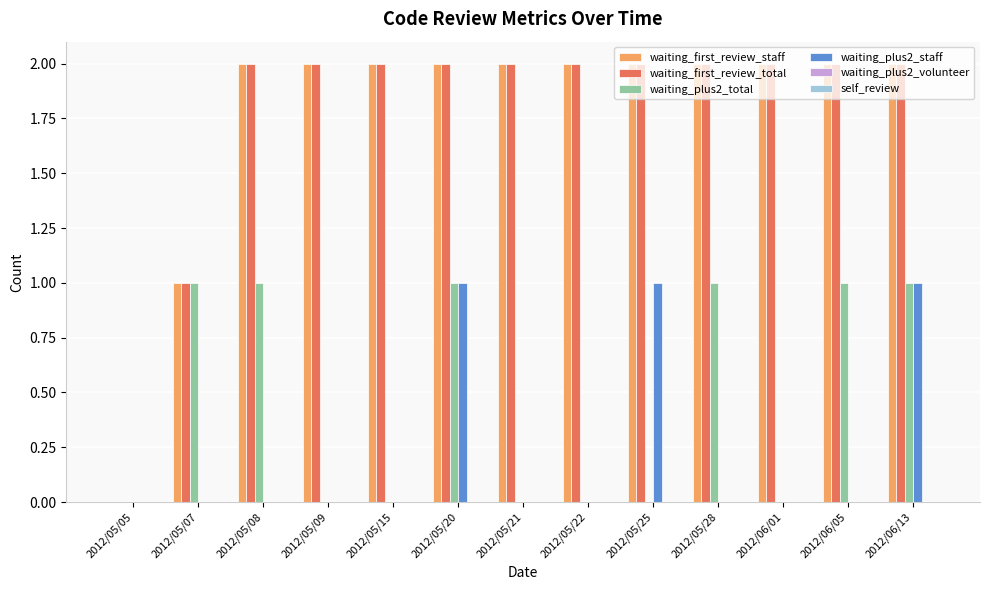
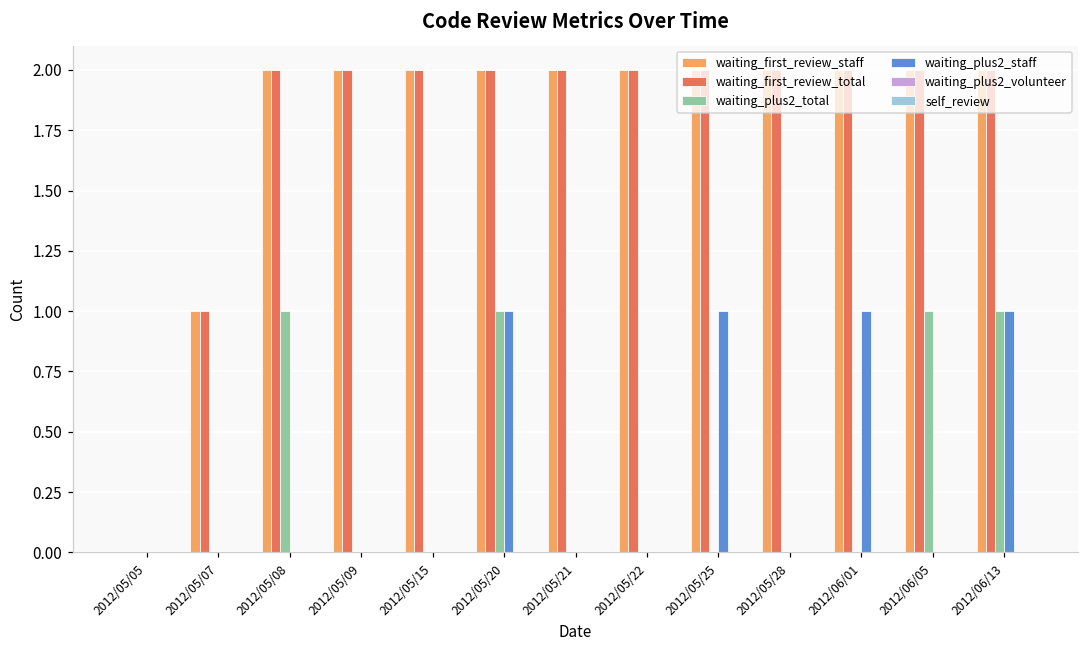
waiting_plus2_total, 2012/05/07: 1 -> 0
waiting_plus2_total, 2012/05/28: 1 -> 0
waiting_plus2_staff, 2012/06/01: 0 -> 1
